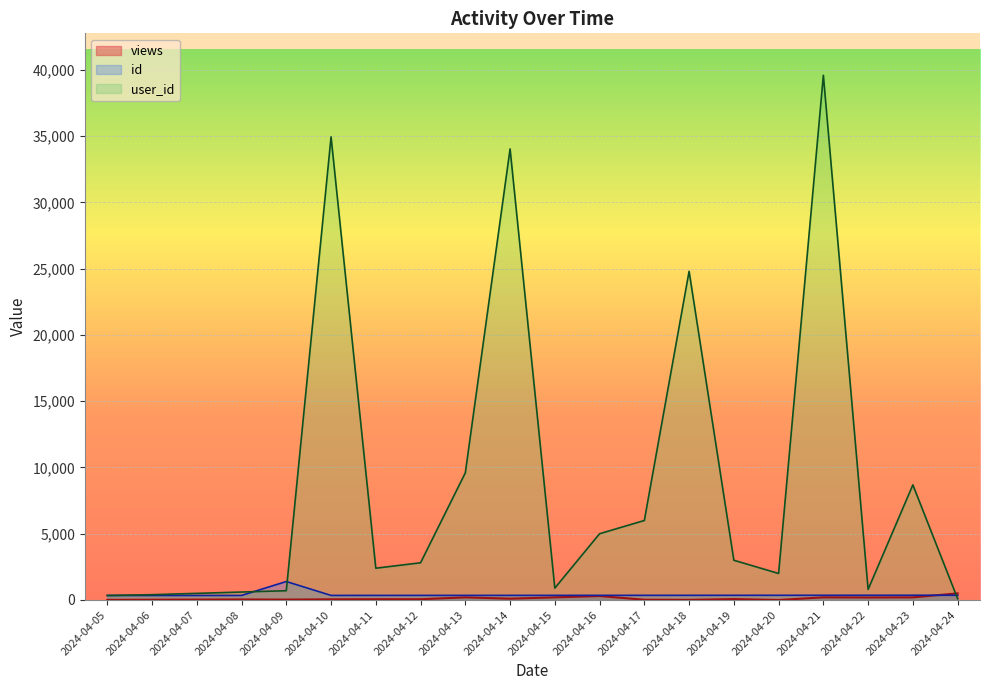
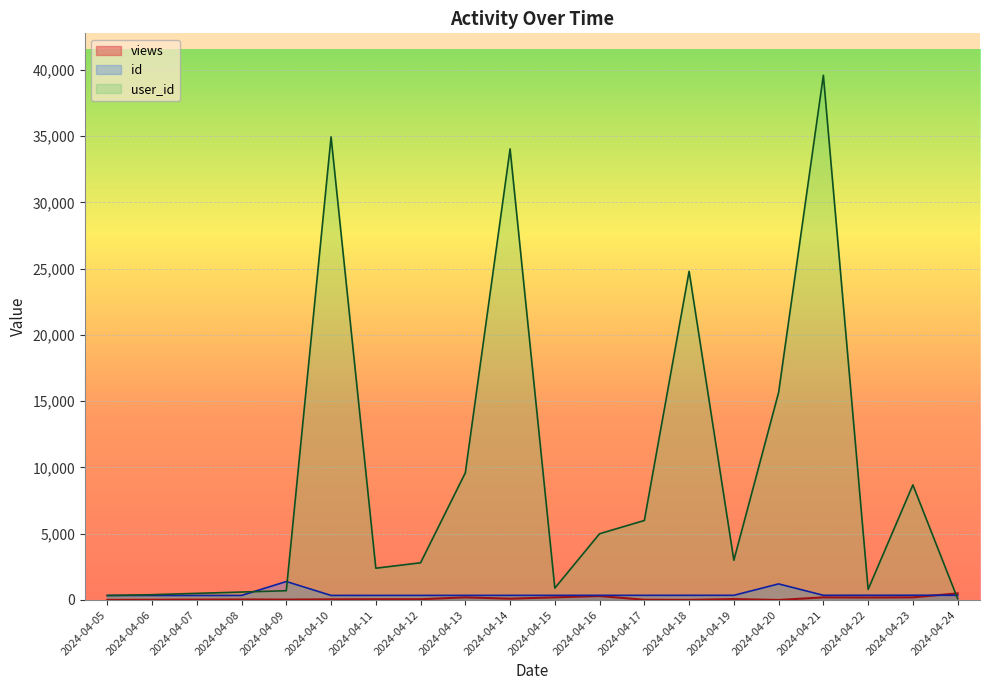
id, 2024-04-20: 400 -> 1,200
user_id, 2024-04-20: 2,000 -> 15,700
